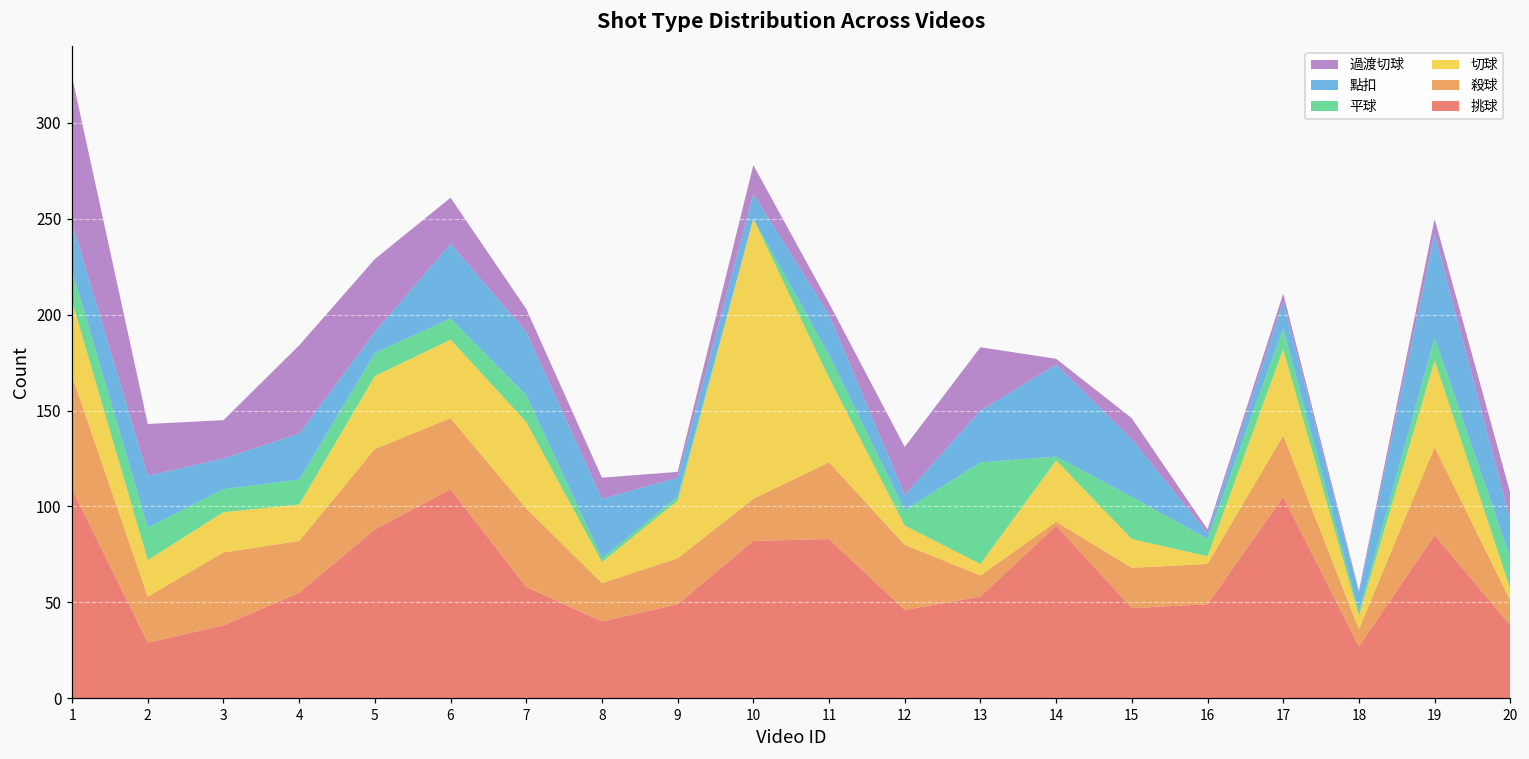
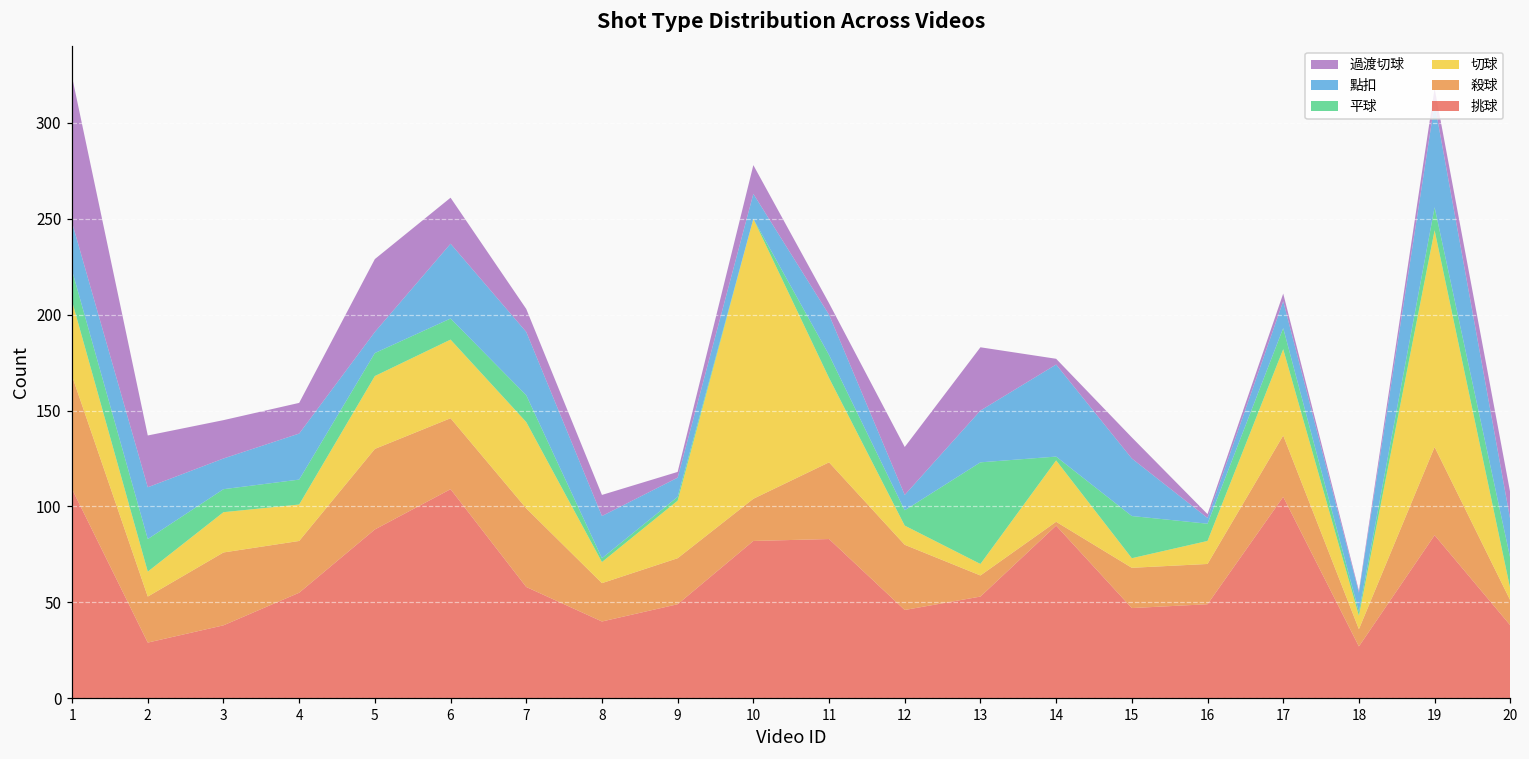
切球, 2: 19 -> 13
過渡切球, 4: 46 -> 16
點扣, 8: 31 -> 22
切球, 15: 15 -> 5
切球, 16: 4 -> 12
切球, 19: 45 -> 113
